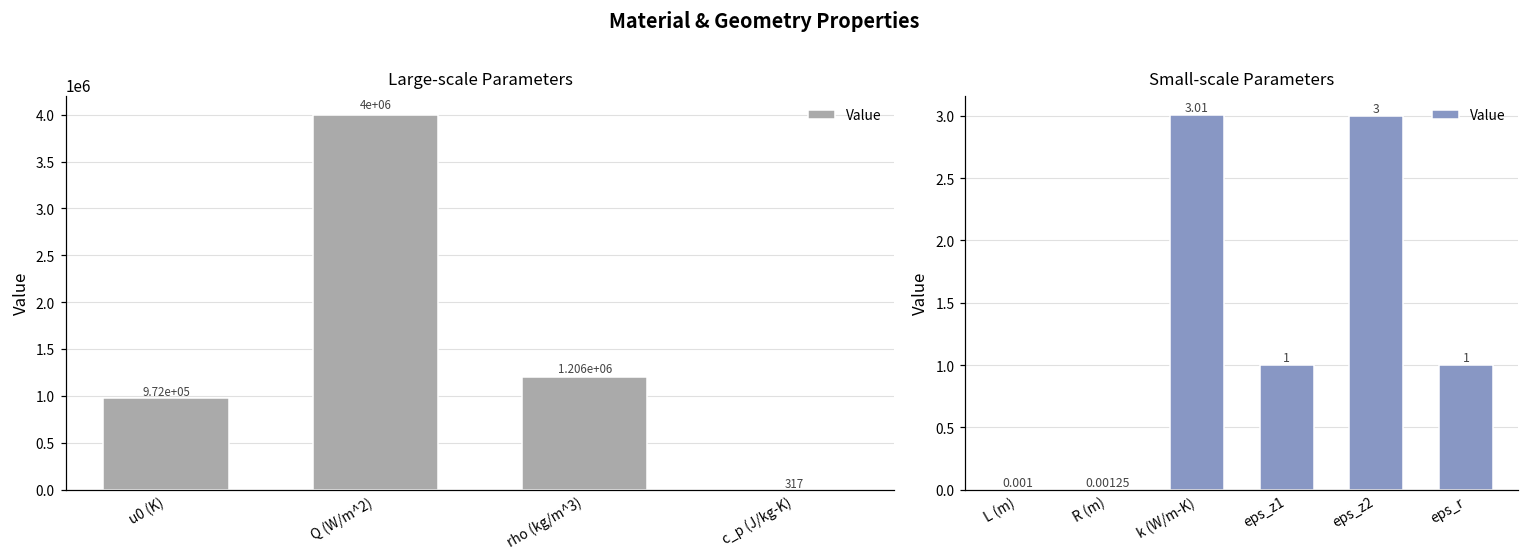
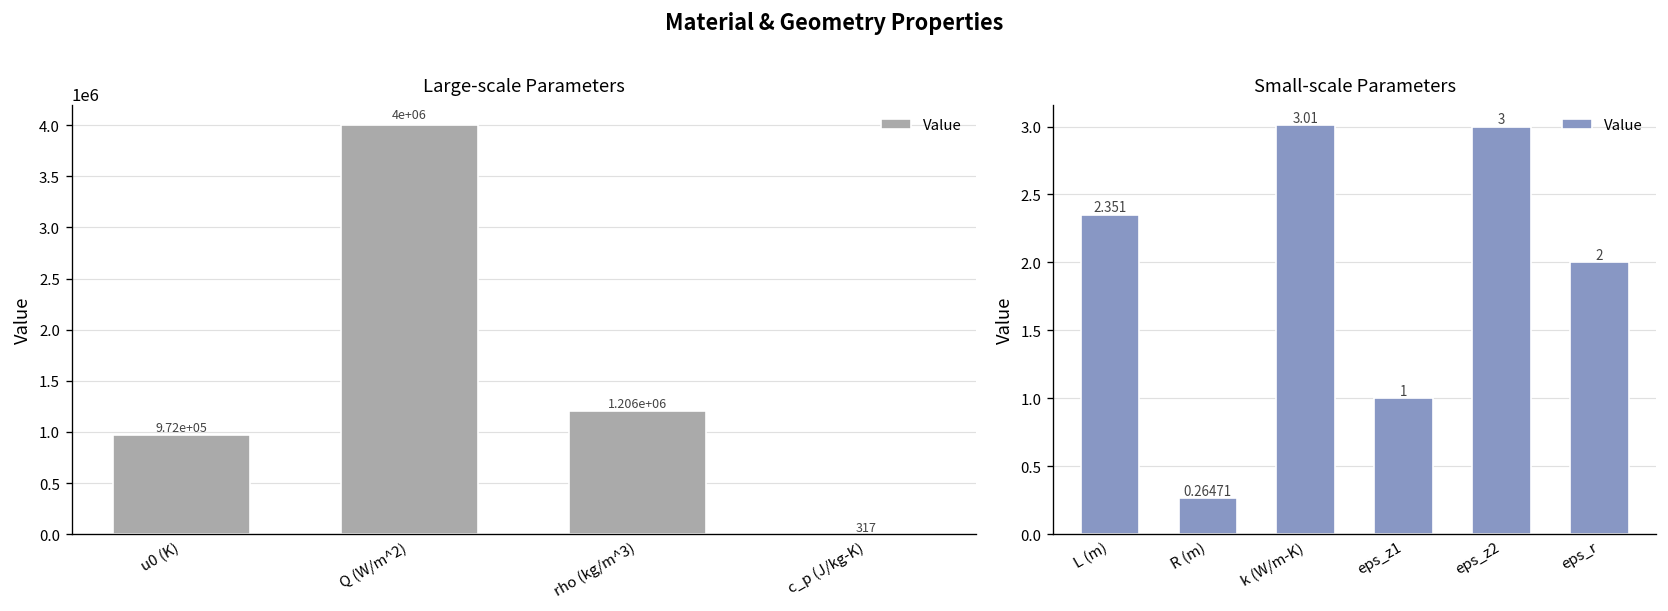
Small-scale Parameters, L (m): 0.001 -> 2.351
Small-scale Parameters, R (m): 0.00125 -> 0.26471
Small-scale Parameters, eps_r: 1 -> 2
